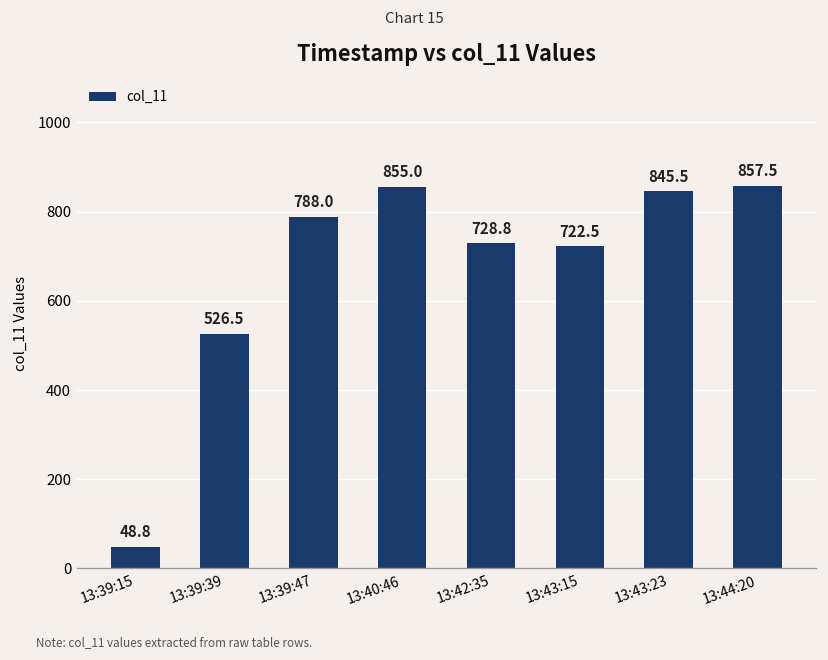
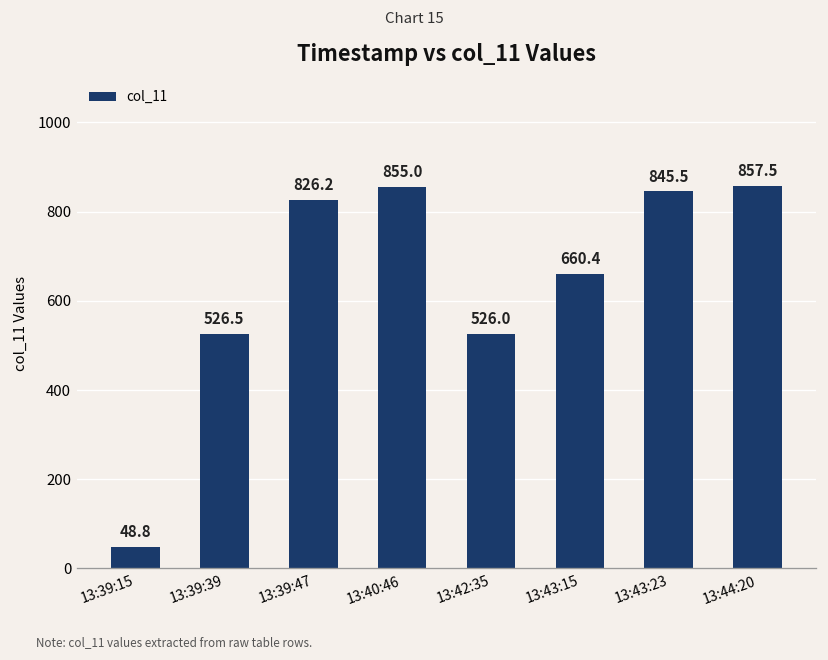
13:39:47: 788.0 -> 826.2
13:42:35: 728.8 -> 526.0
13:43:15: 722.5 -> 660.4
